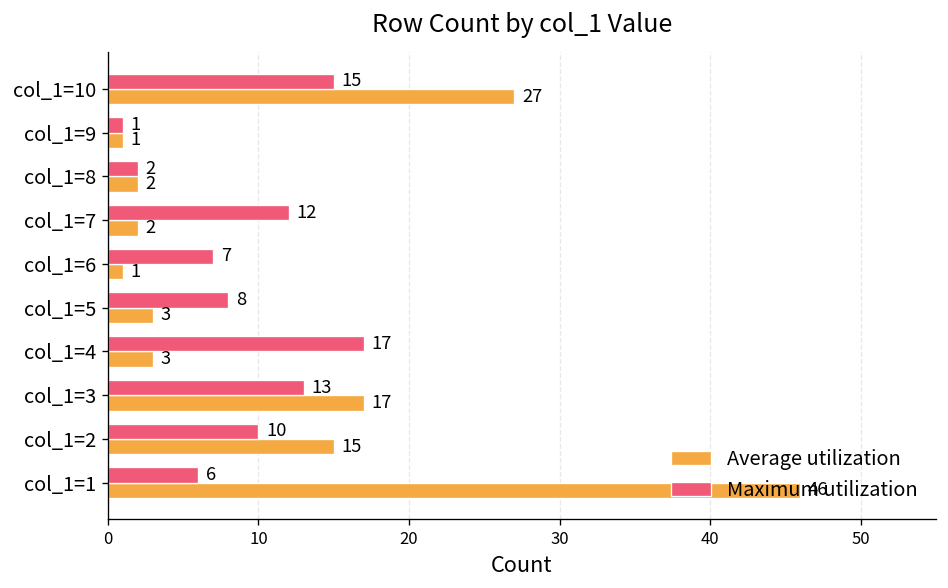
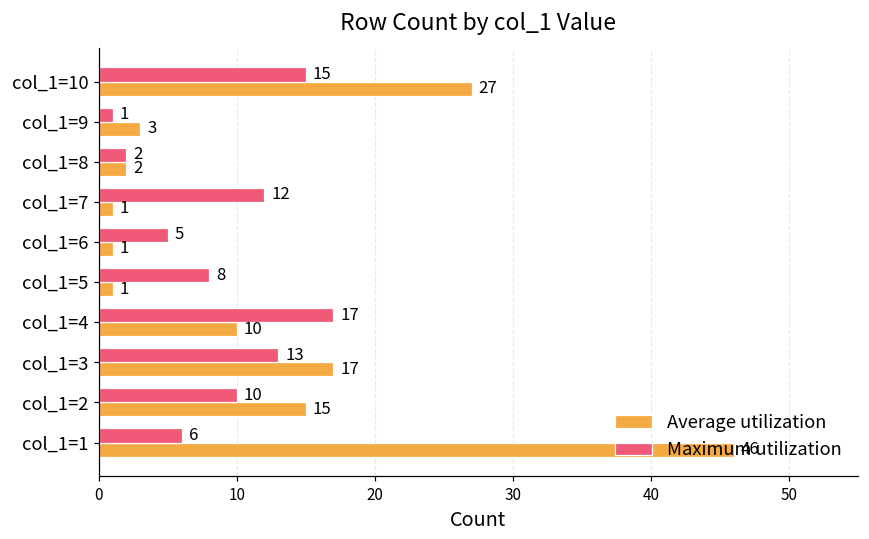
Average utilization, col_1=9: 1 -> 3
Average utilization, col_1=7: 2 -> 1
Maximum utilization, col_1=6: 7 -> 5
Average utilization, col_1=5: 3 -> 1
Average utilization, col_1=4: 3 -> 10
